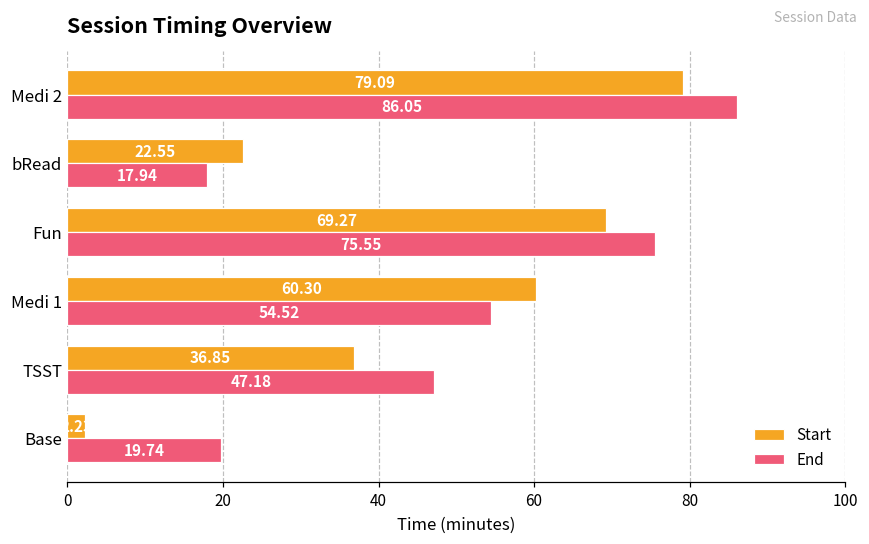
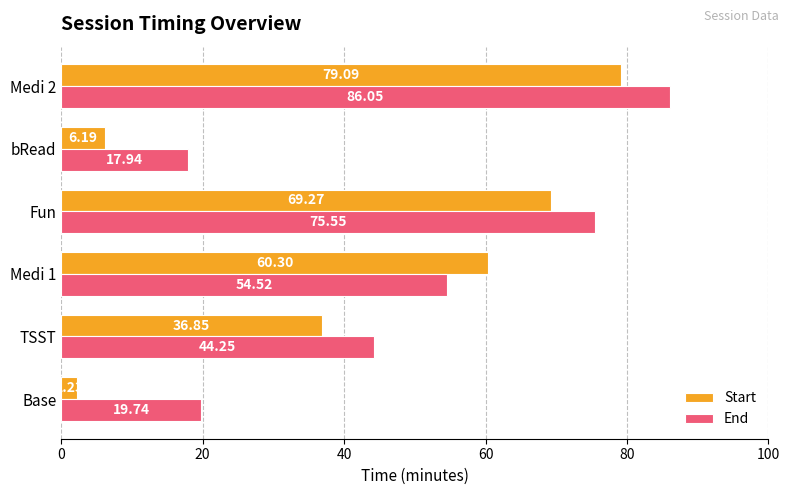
Start, bRead: 22.55 -> 6.19
End, TSST: 47.18 -> 44.25
